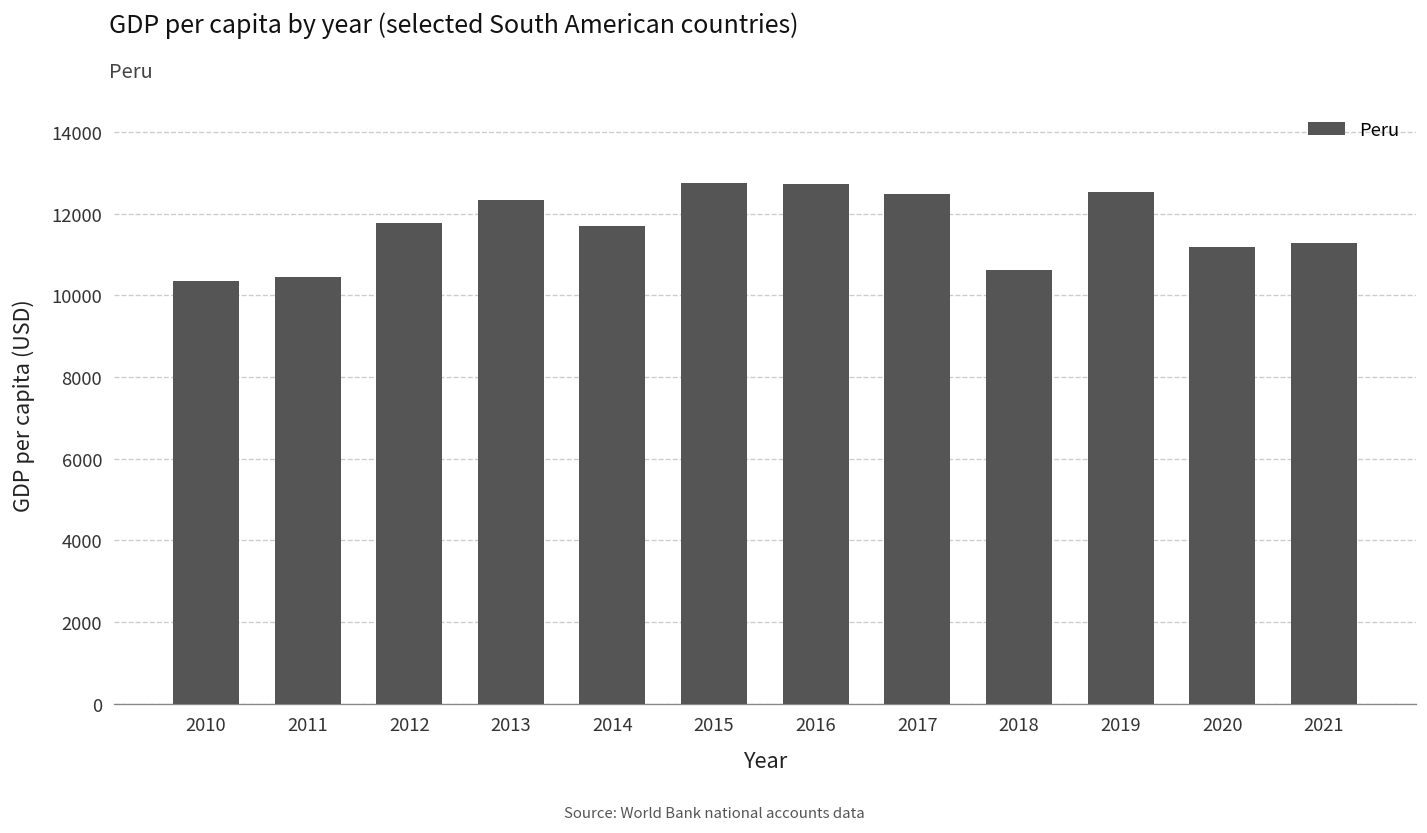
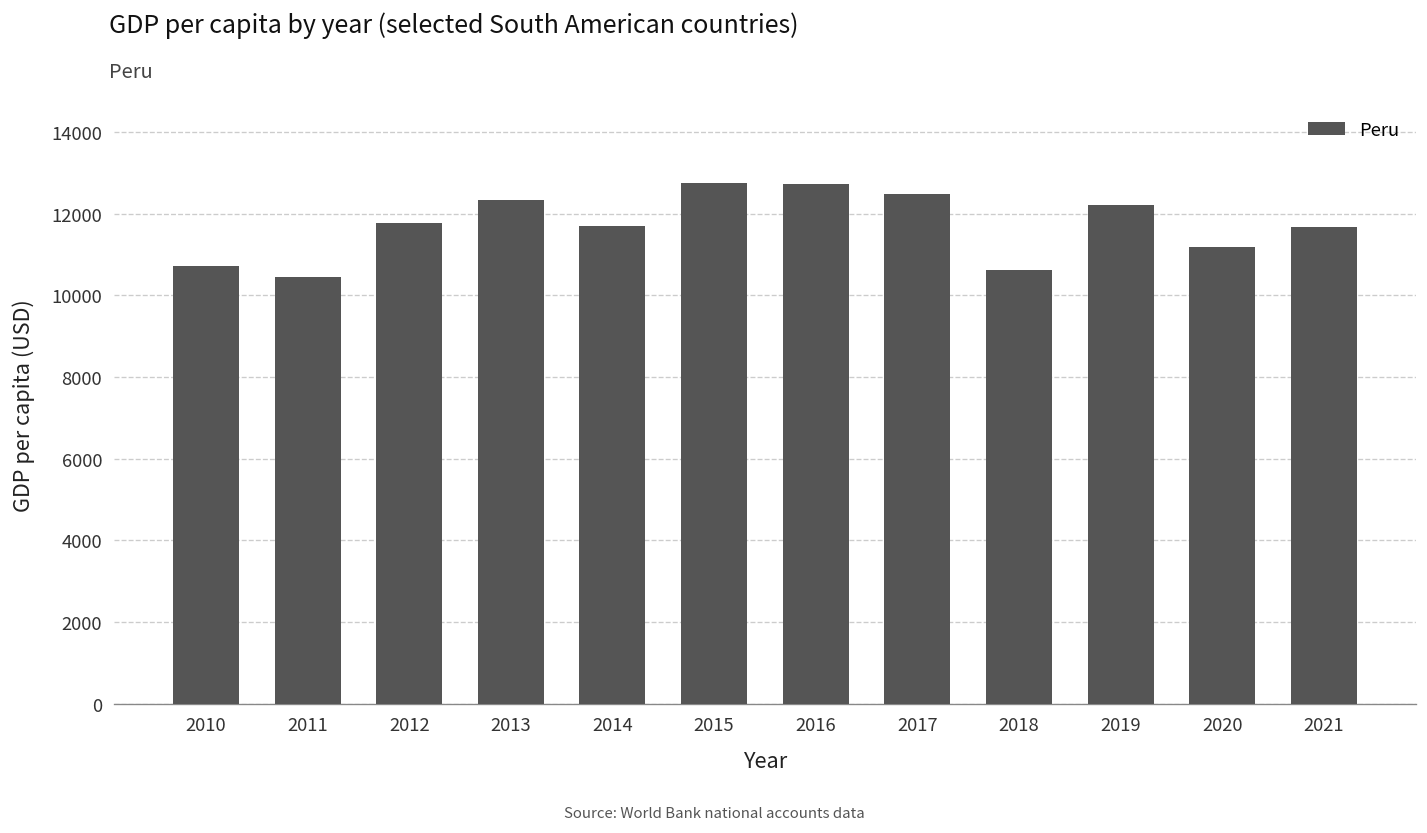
2010: 10300 -> 10700
2019: 12500 -> 12200
2021: 11300 -> 11700
